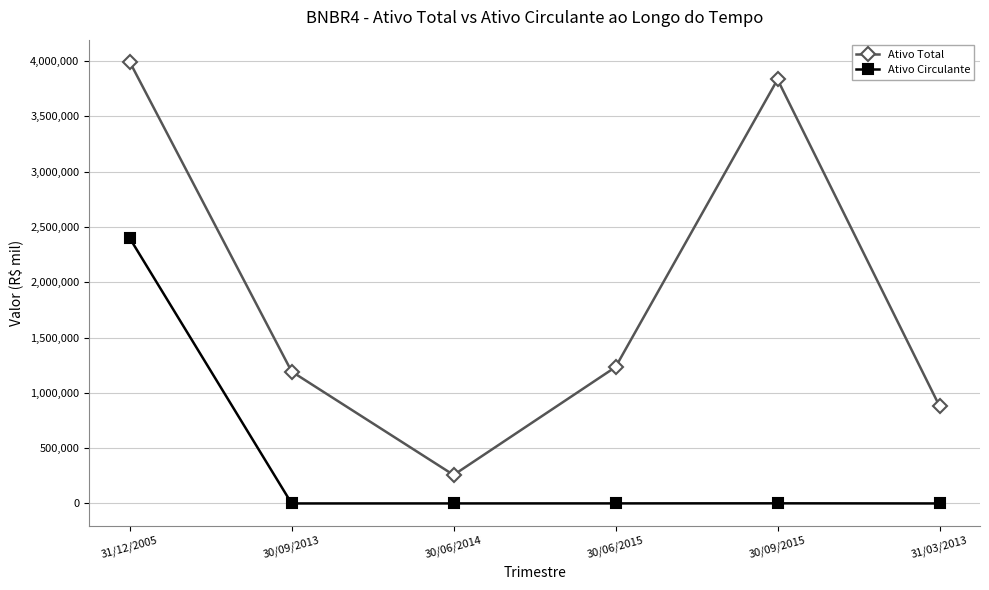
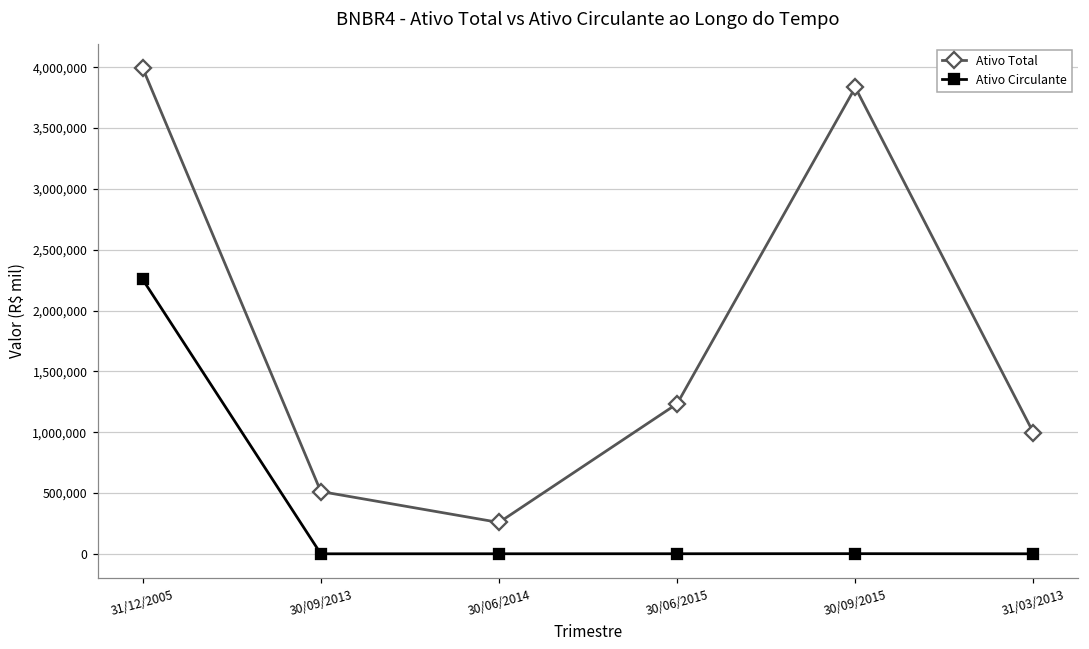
Ativo Circulante, 31/12/2005: 2,400,000 -> 2,260,000
Ativo Total, 30/09/2013: 1,190,000 -> 510,000
Ativo Total, 31/03/2013: 880,000 -> 990,000
